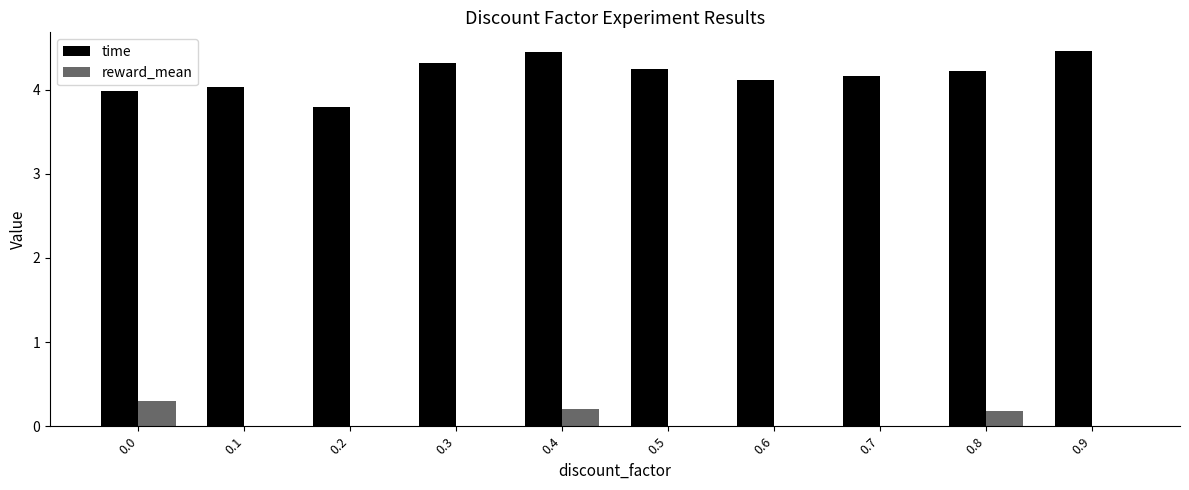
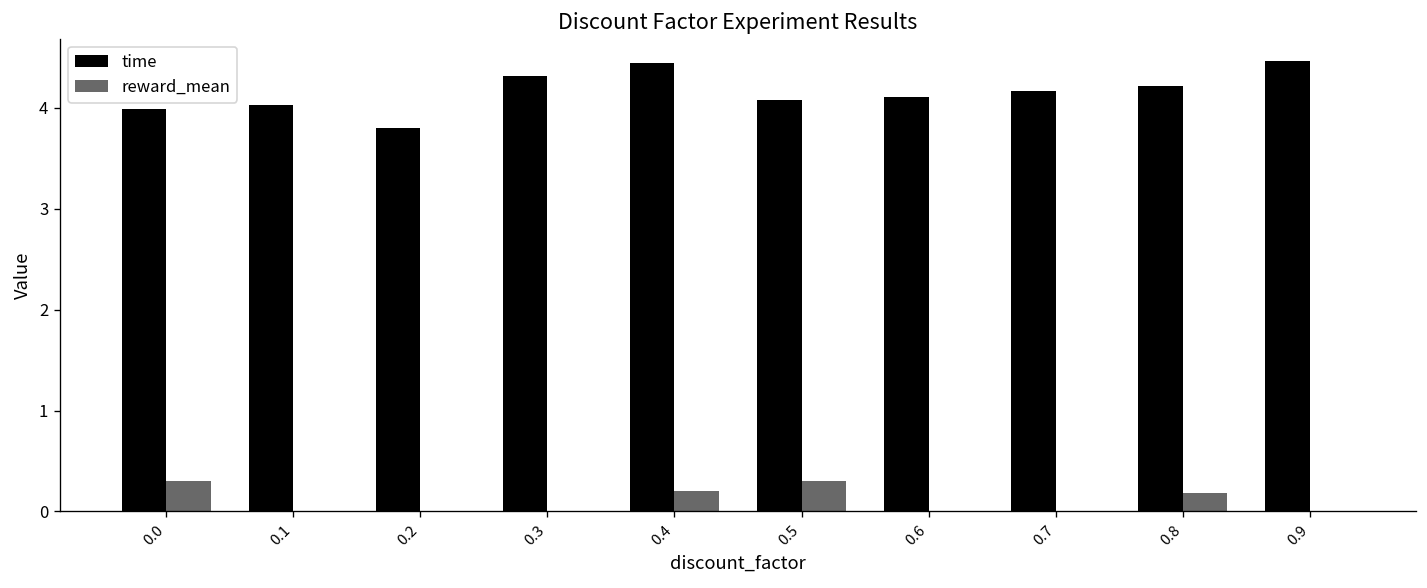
time, 0.5: 4.2 -> 4.1
reward_mean, 0.5: 0.0 -> 0.3
